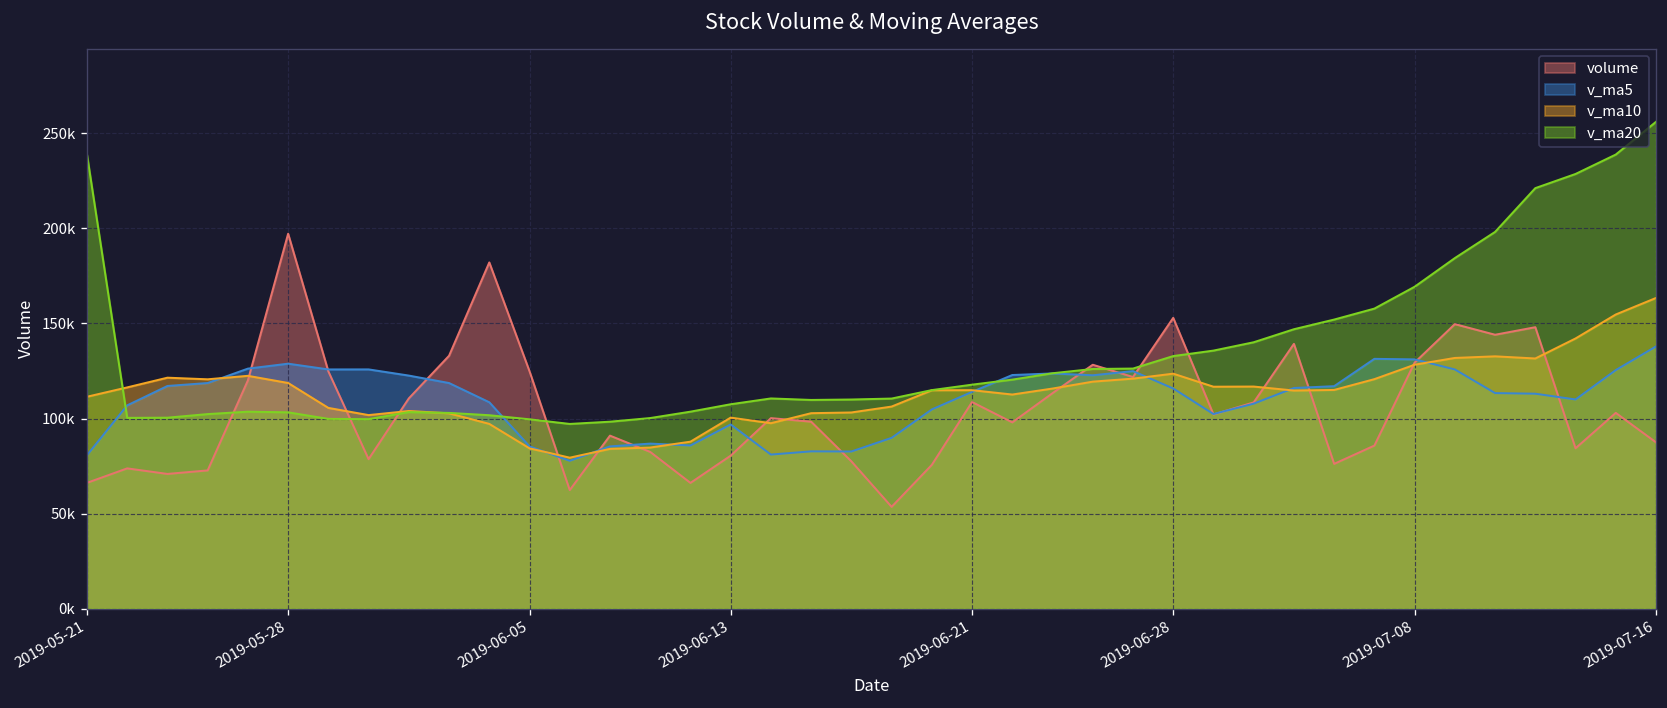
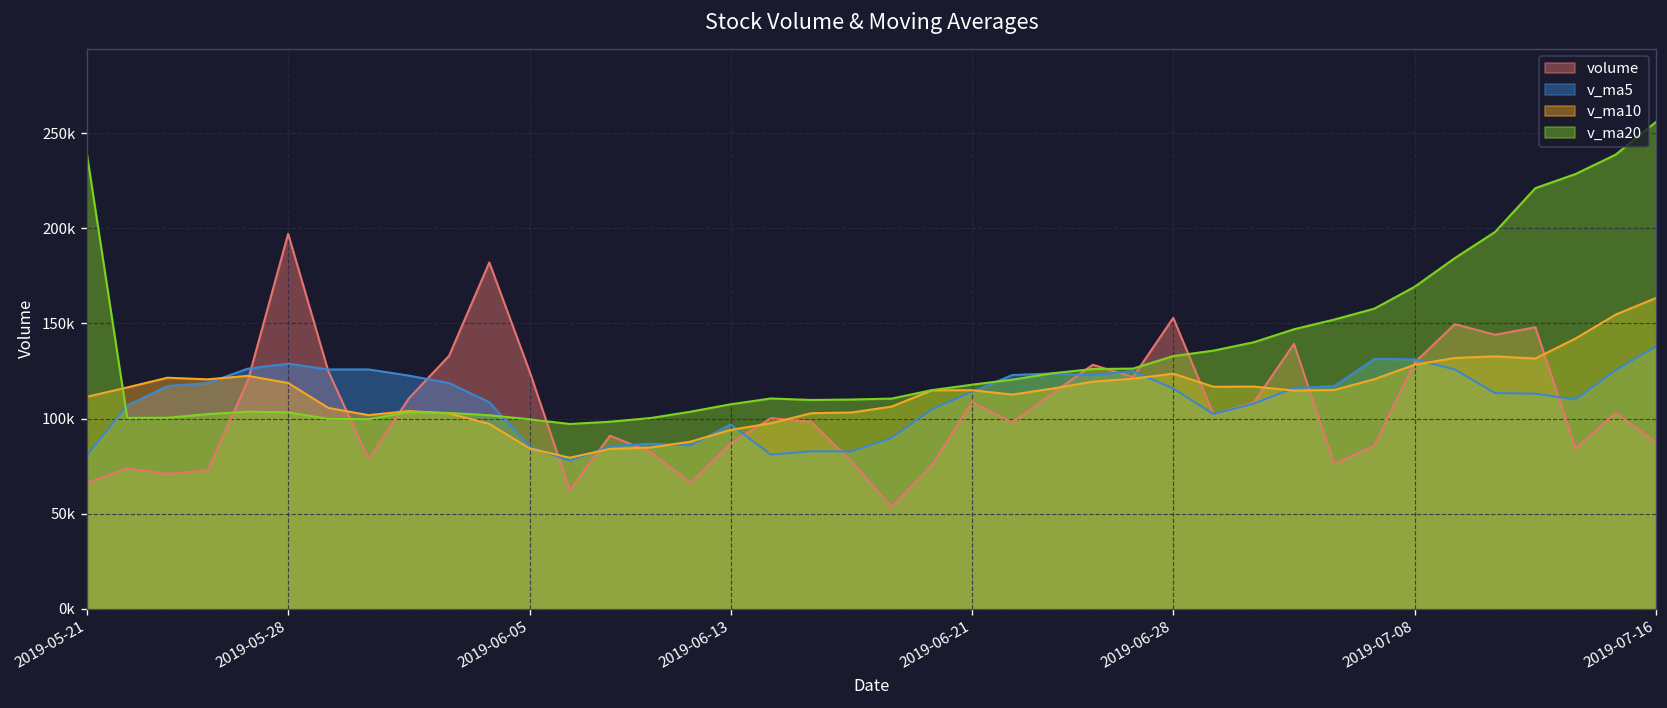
volume, 2019-06-13: 80000 -> 87000
v_ma10, 2019-06-13: 100000 -> 94000
